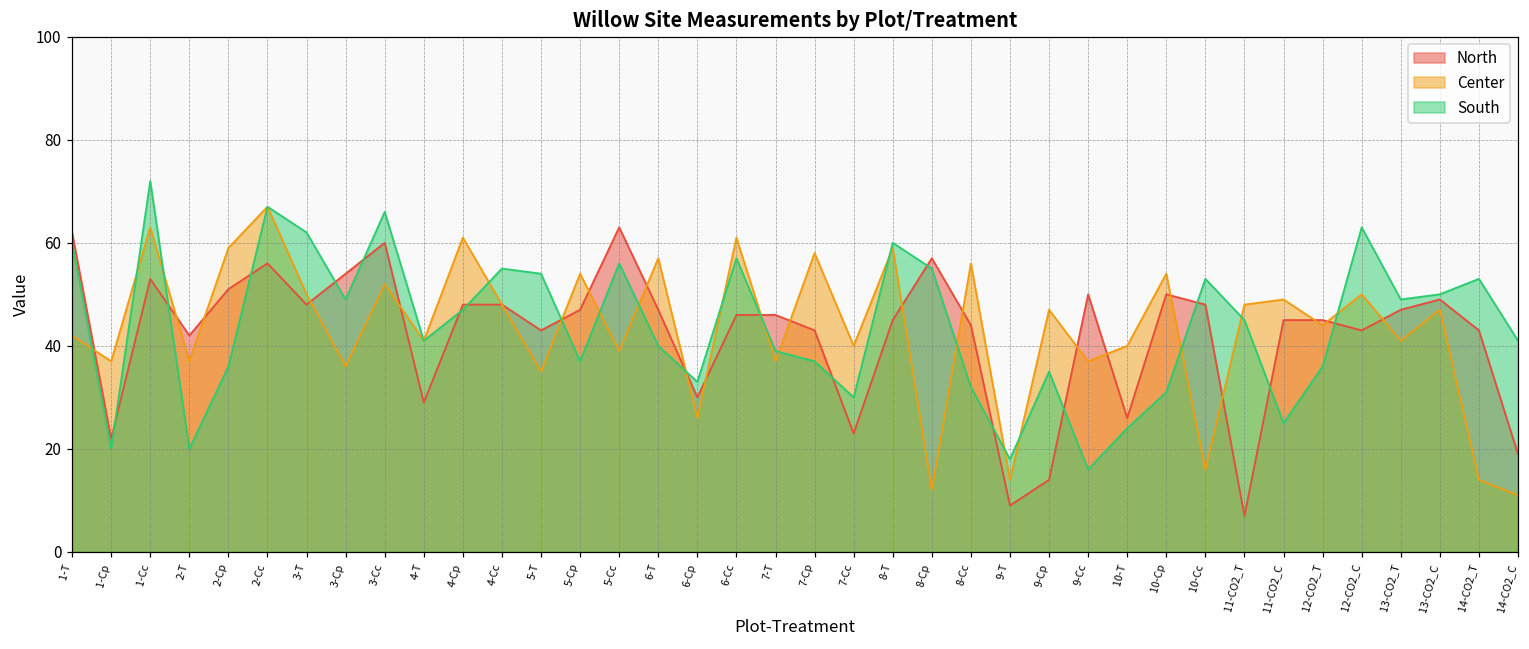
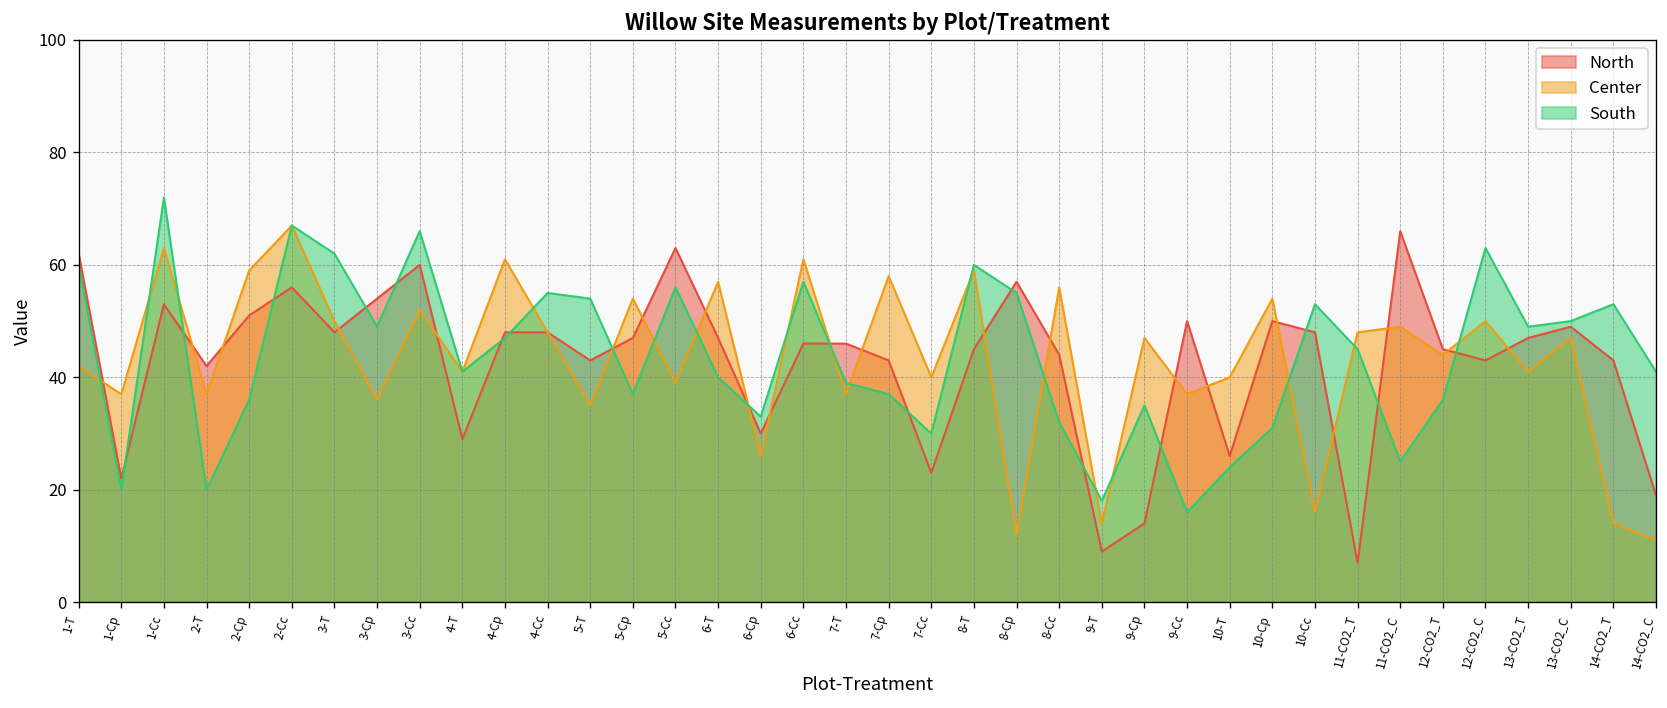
North, 11-CO2_C: 45 -> 66
